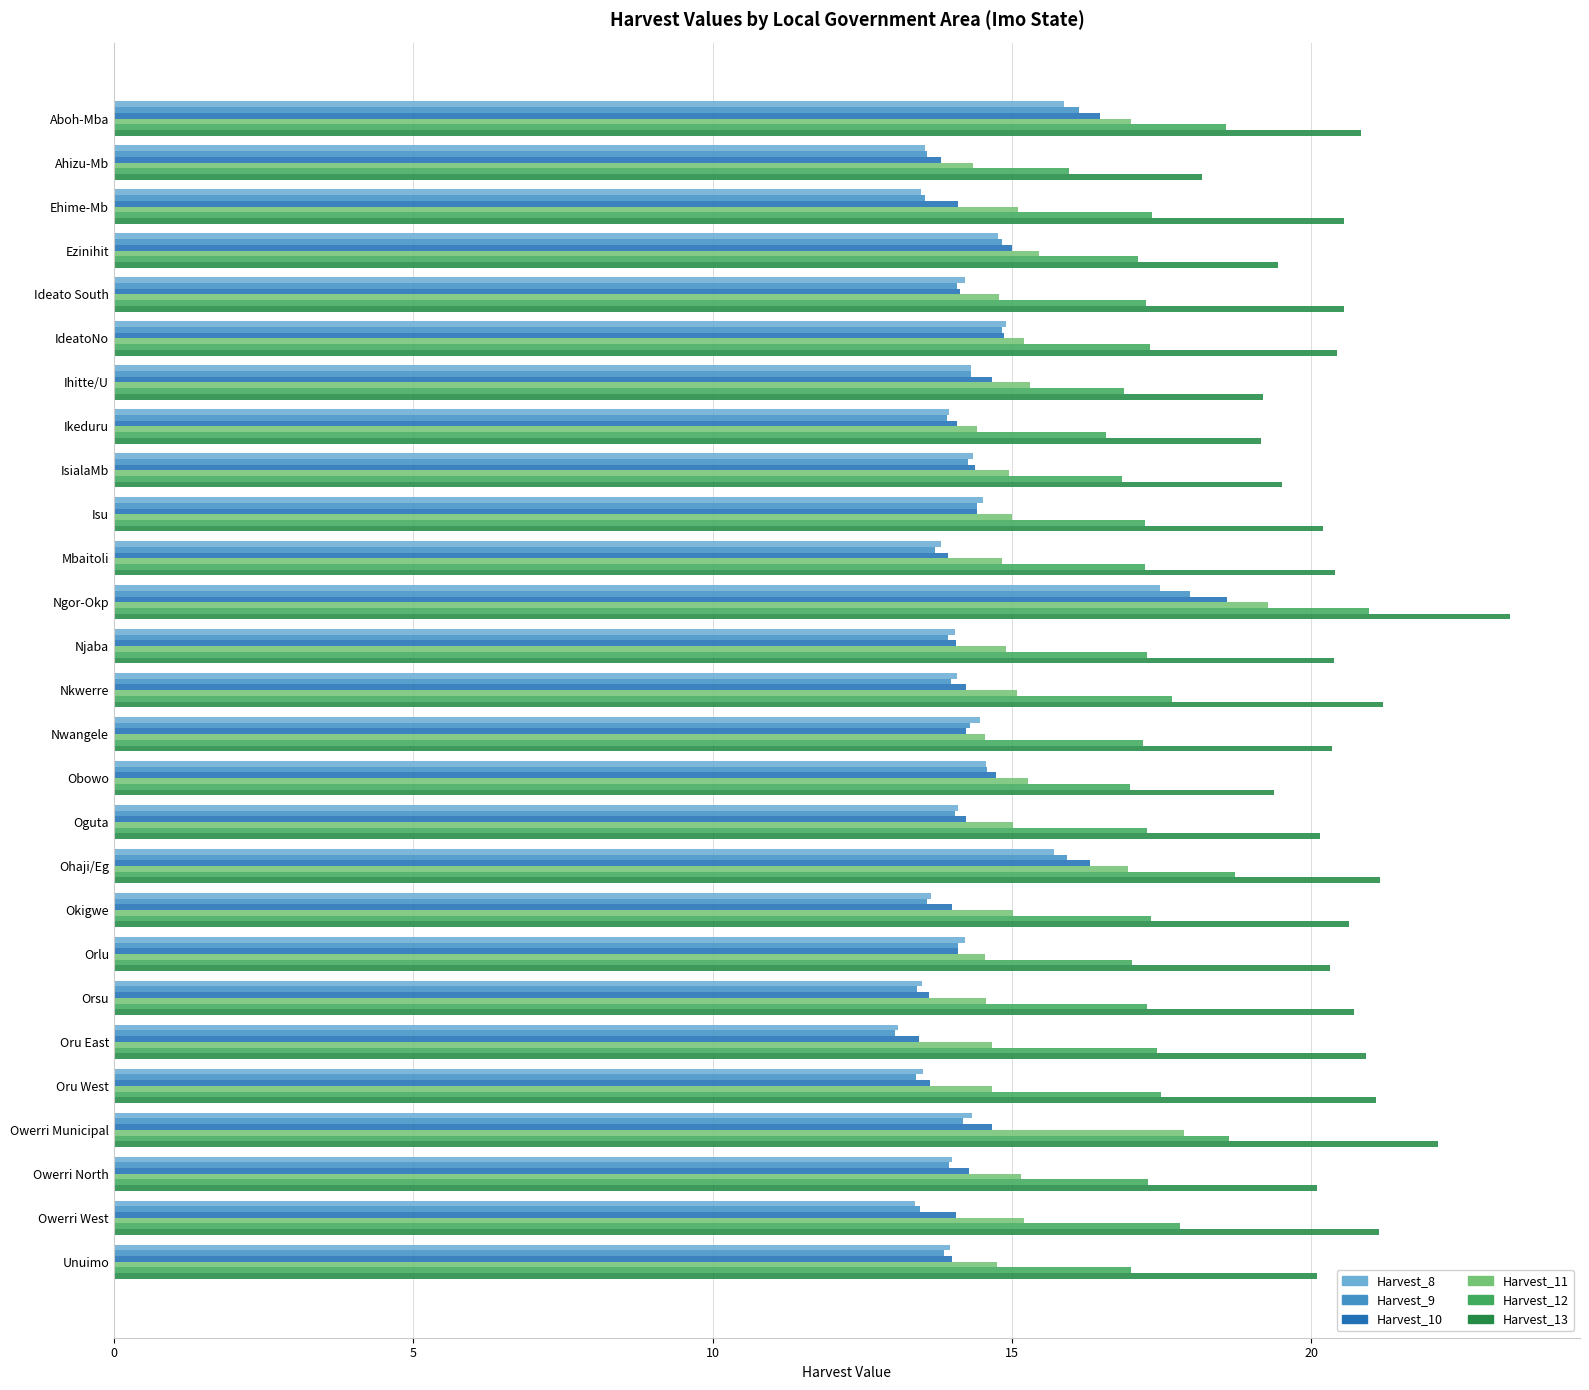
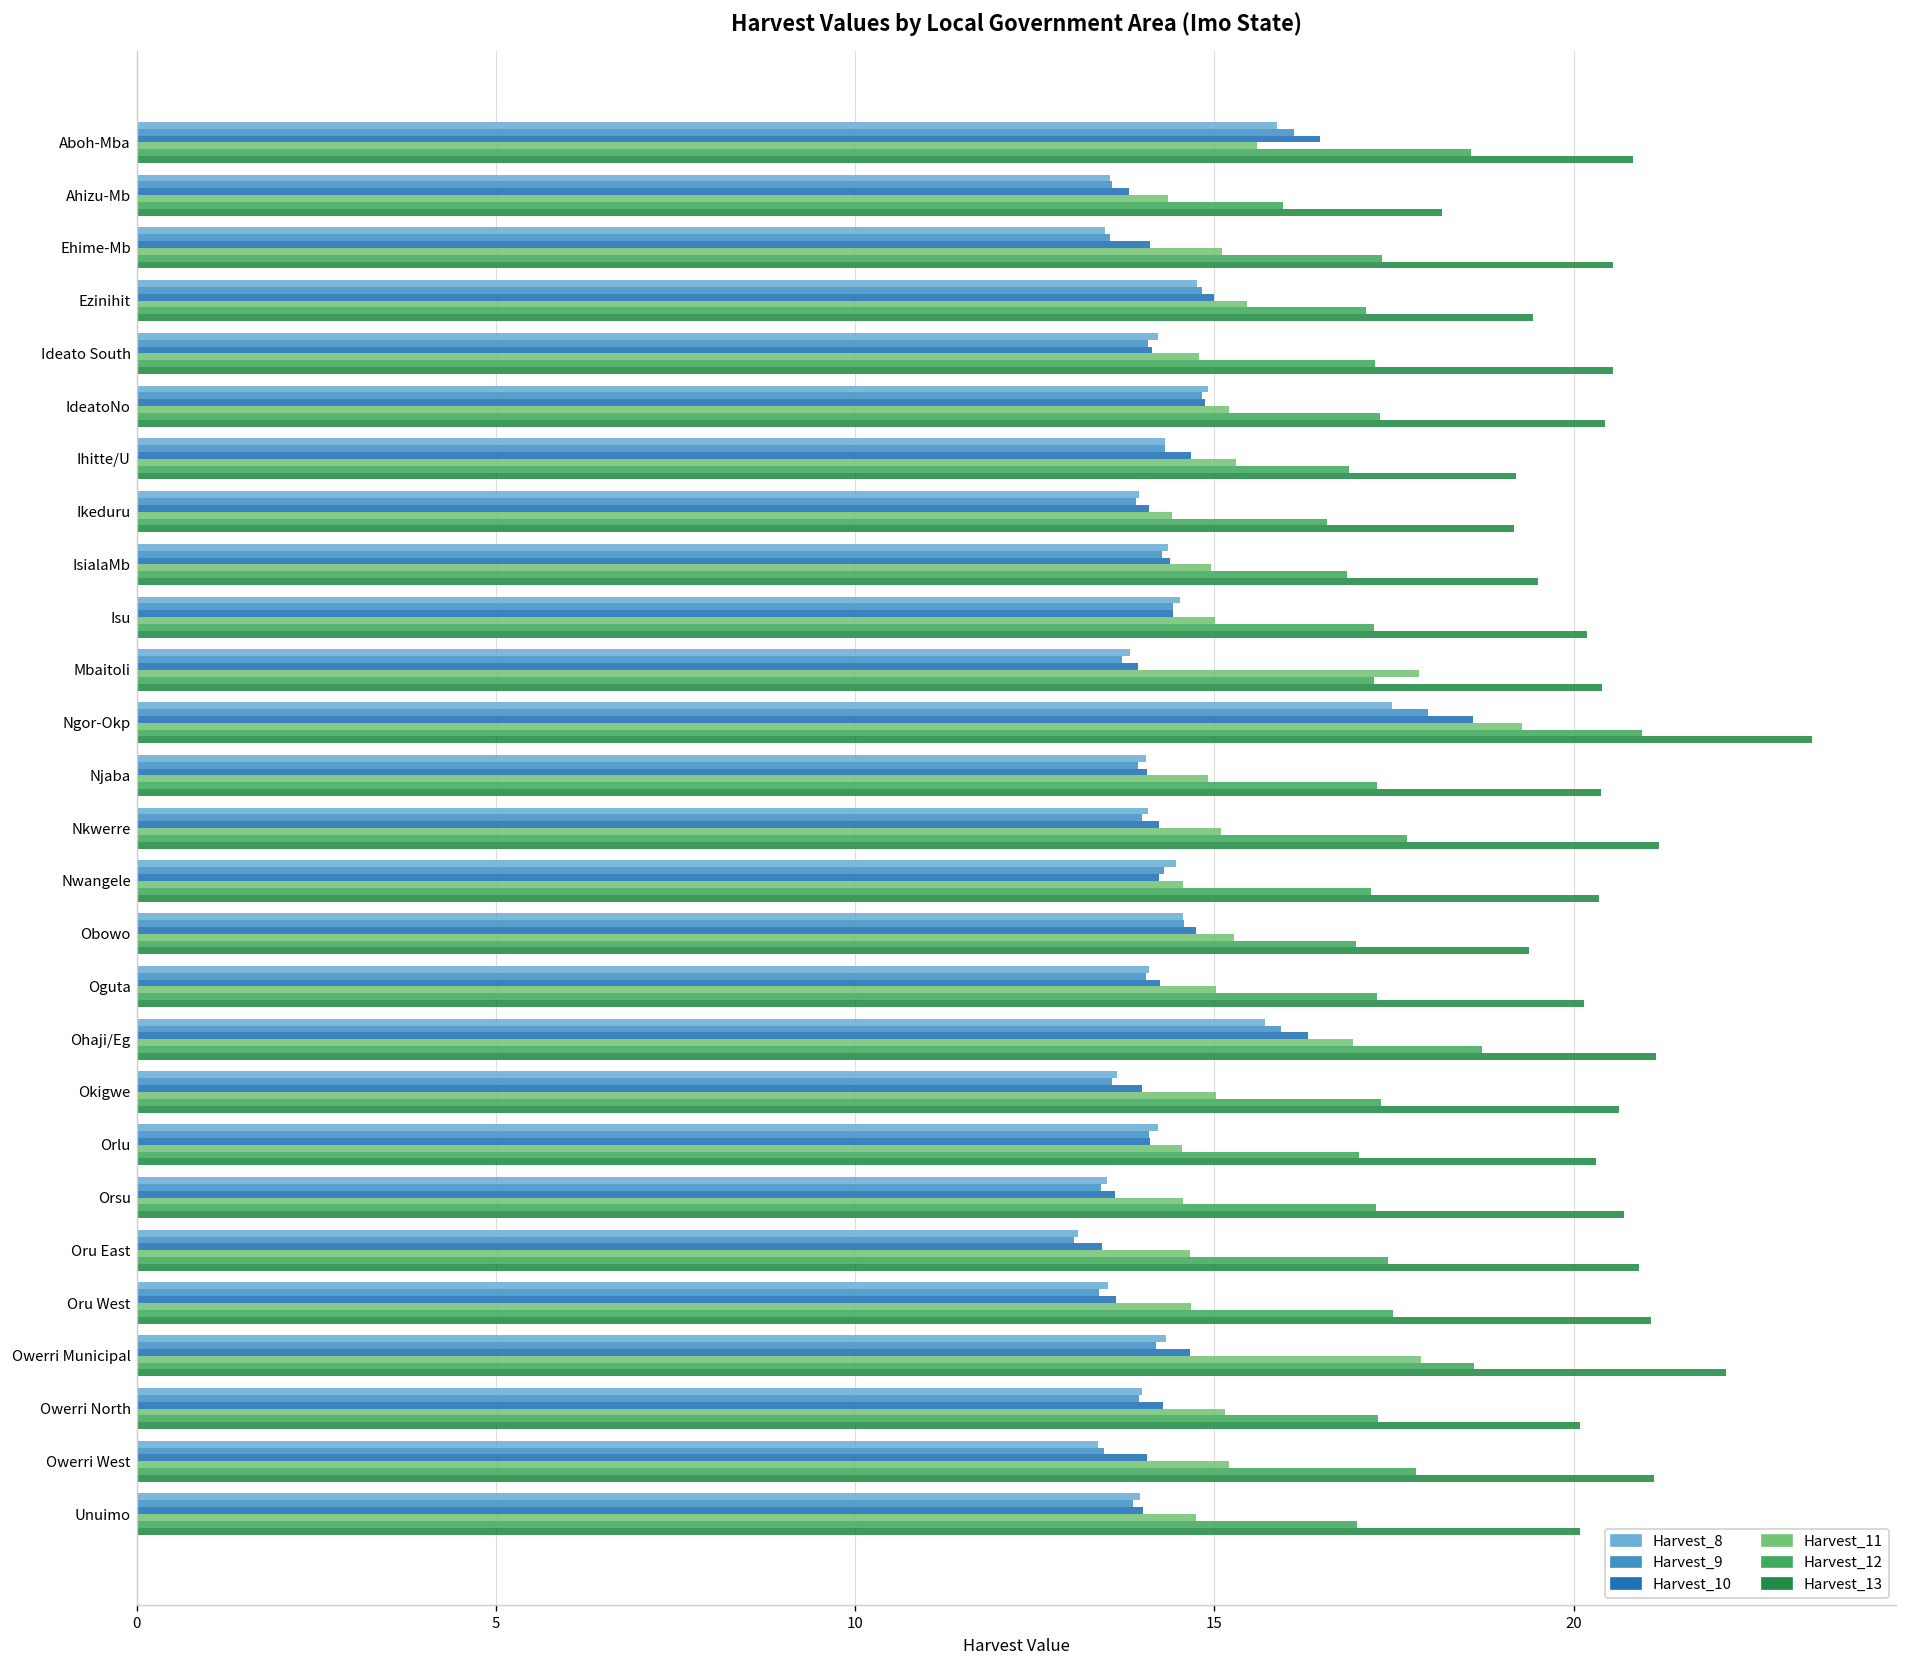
Harvest_11, Aboh-Mba: 17.0 -> 15.6
Harvest_11, Mbaitoli: 14.8 -> 17.9
